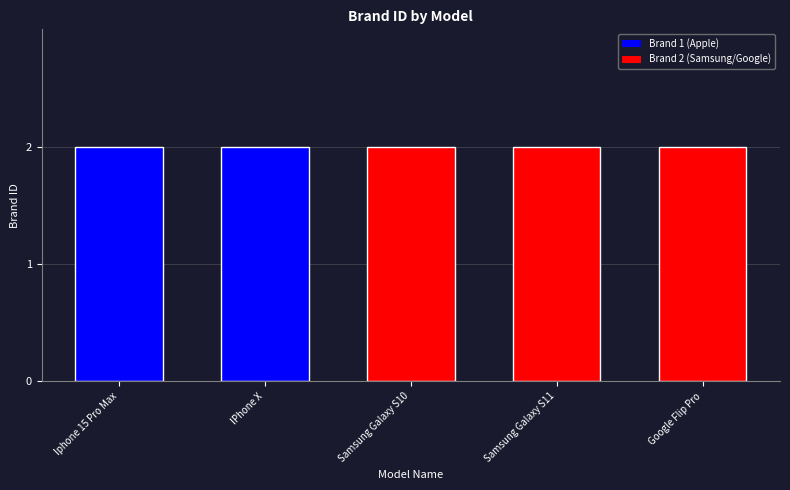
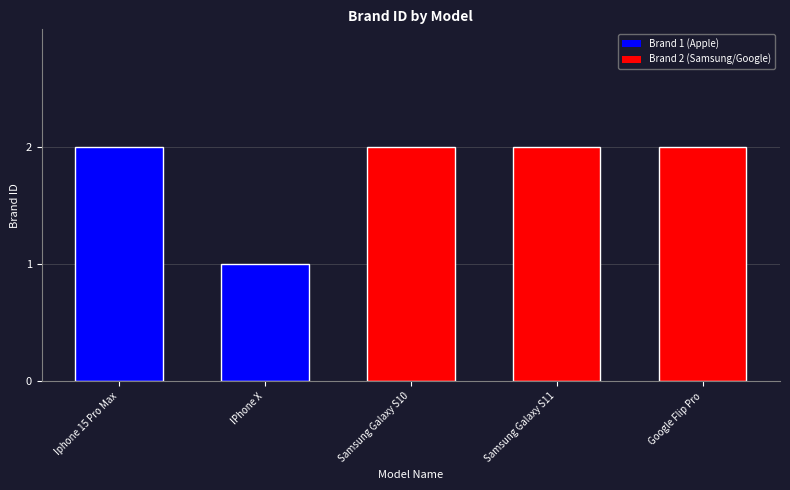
IPhone X: 2 -> 1
